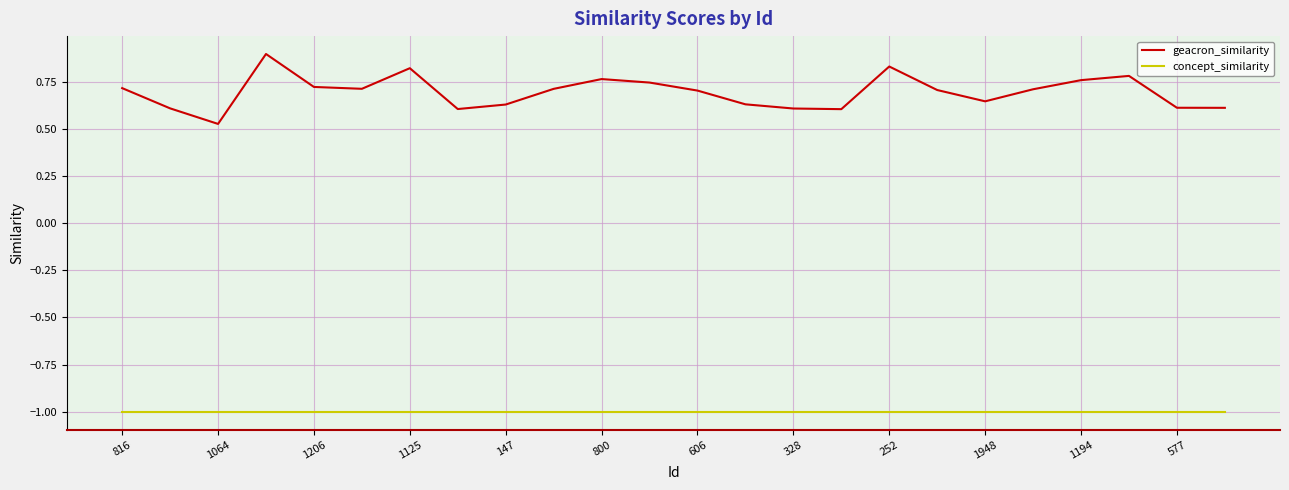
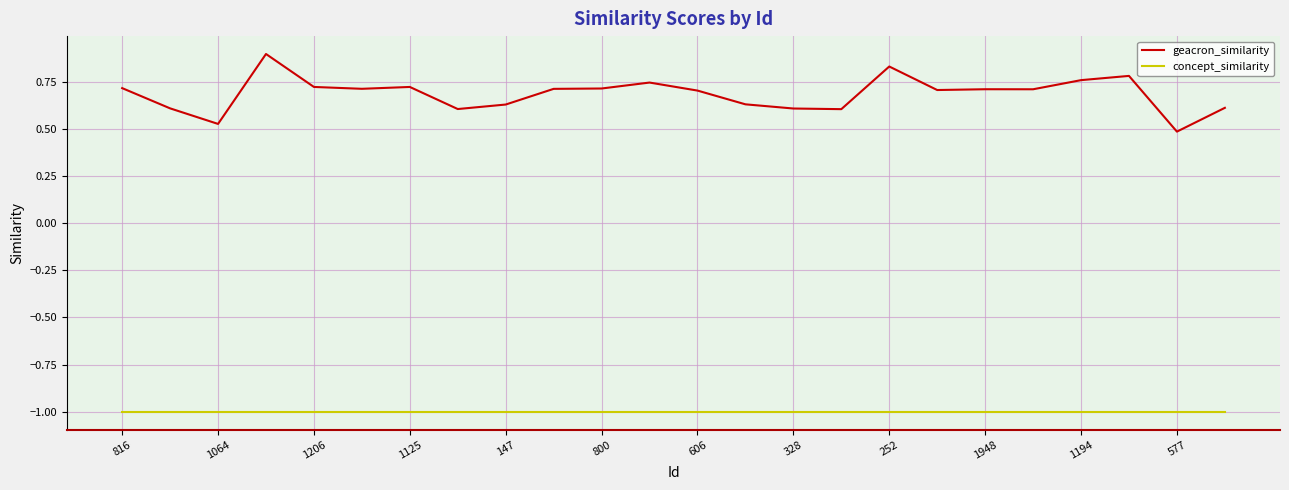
geacron_similarity, 1125: 0.82 -> 0.72
geacron_similarity, 800: 0.76 -> 0.71
geacron_similarity, 1948: 0.65 -> 0.71
geacron_similarity, 577: 0.61 -> 0.49
